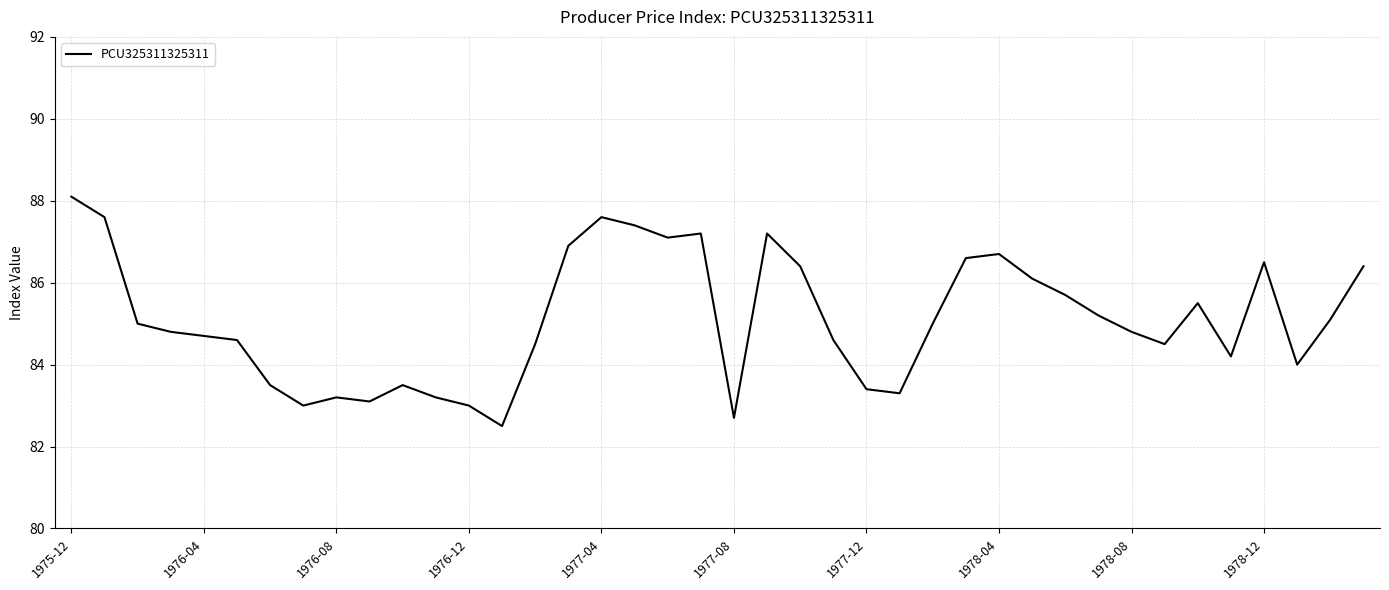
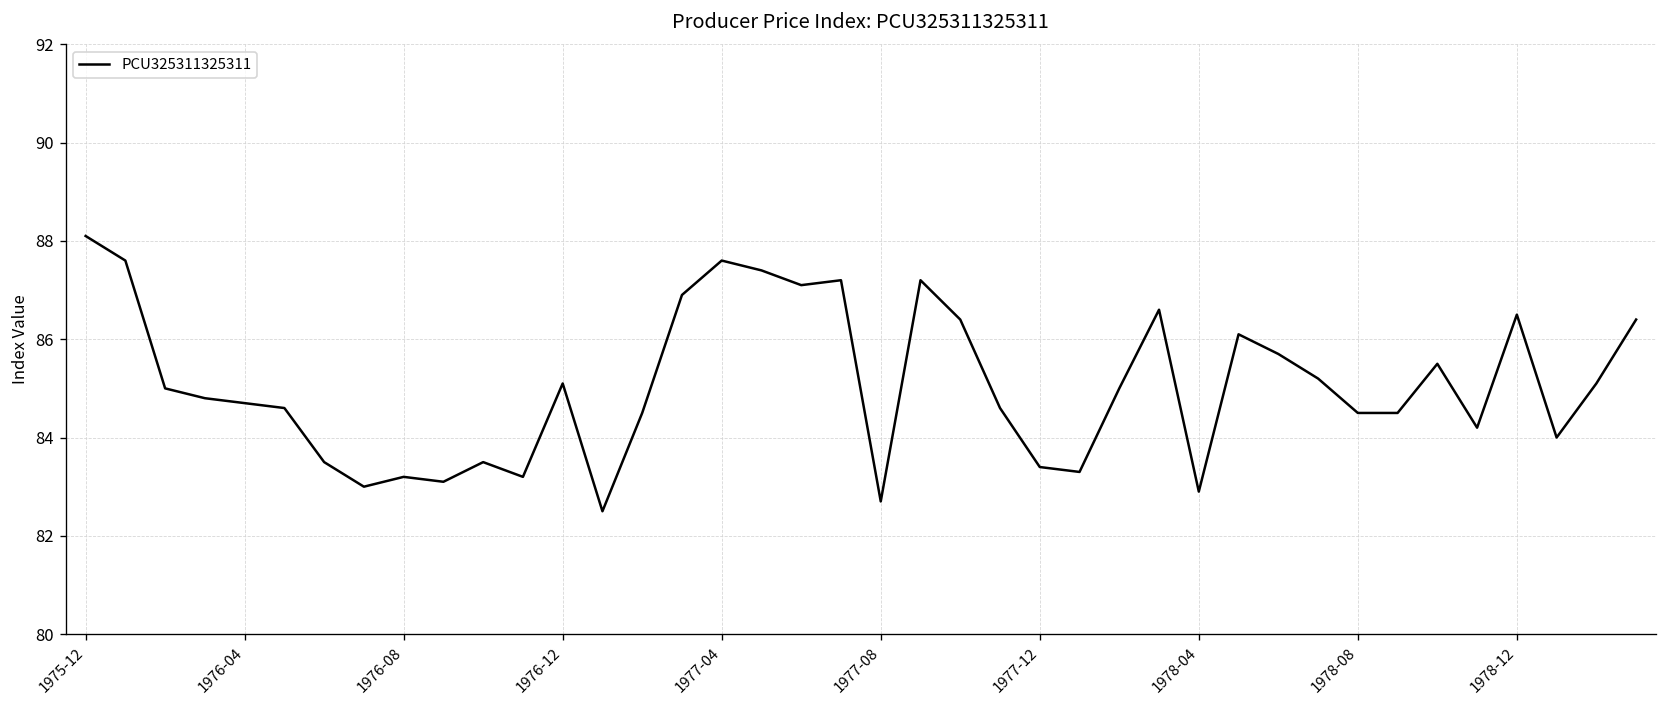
1976-12: 83.0 -> 85.1
1978-04: 86.7 -> 82.9
1978-08: 84.8 -> 84.5
